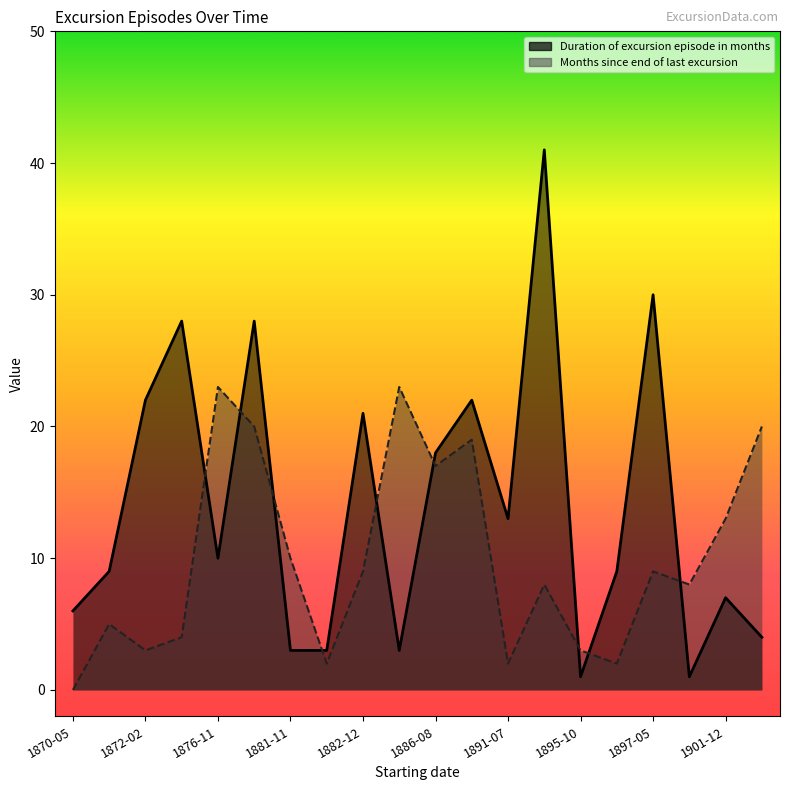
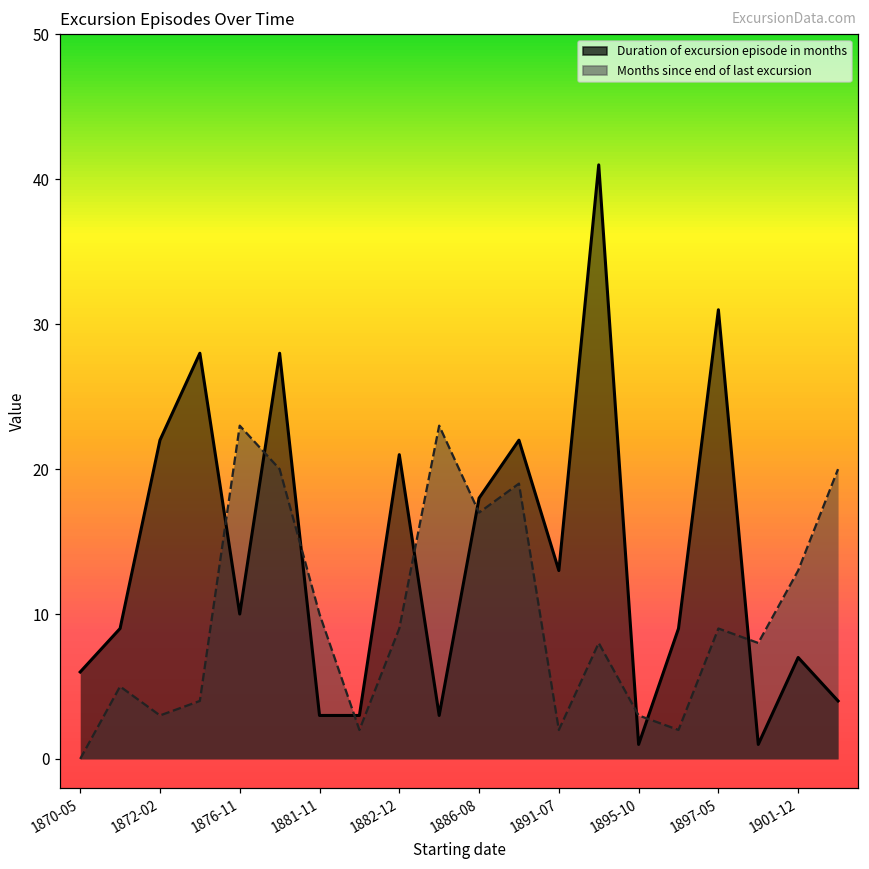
Duration of excursion episode in months, 1897-05: 30 -> 31
